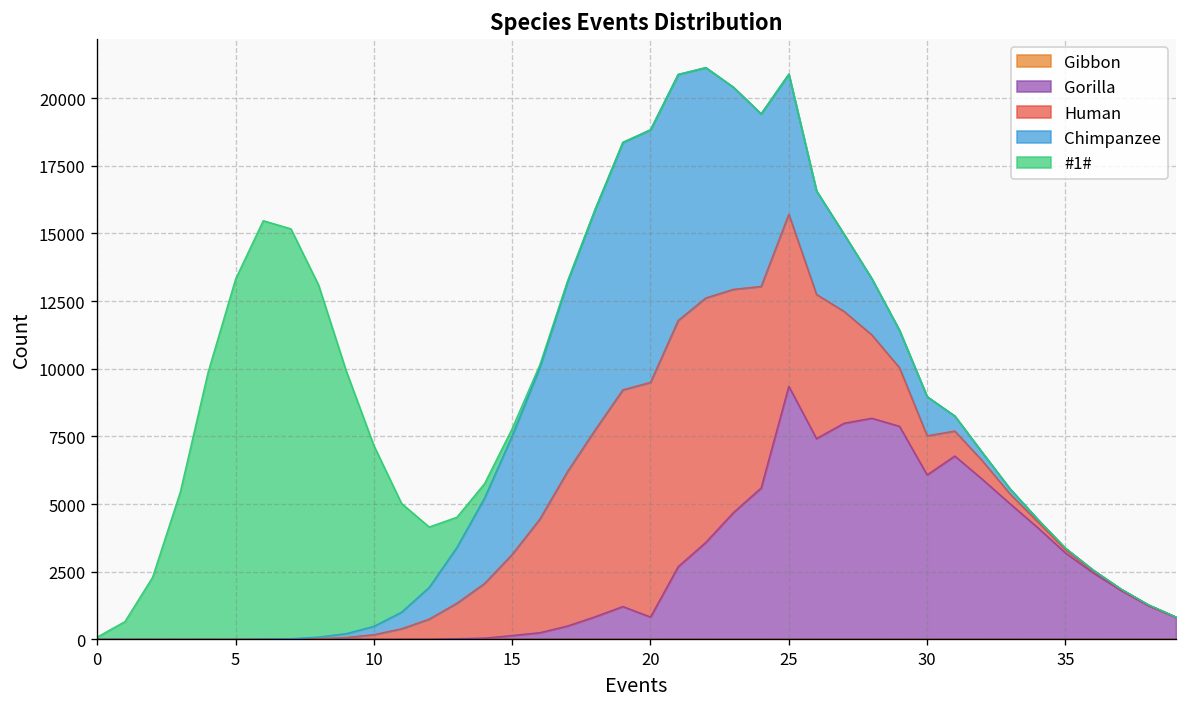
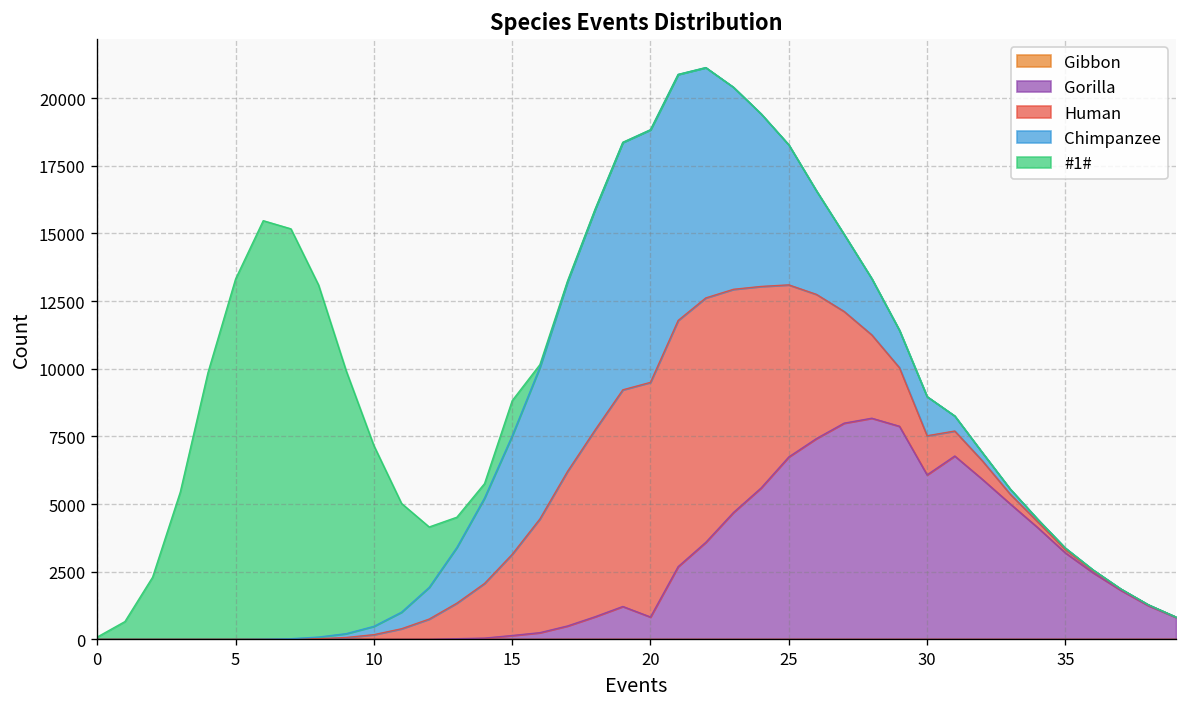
#1#, 15: 300 -> 1300
Gorilla, 25: 9400 -> 6700
